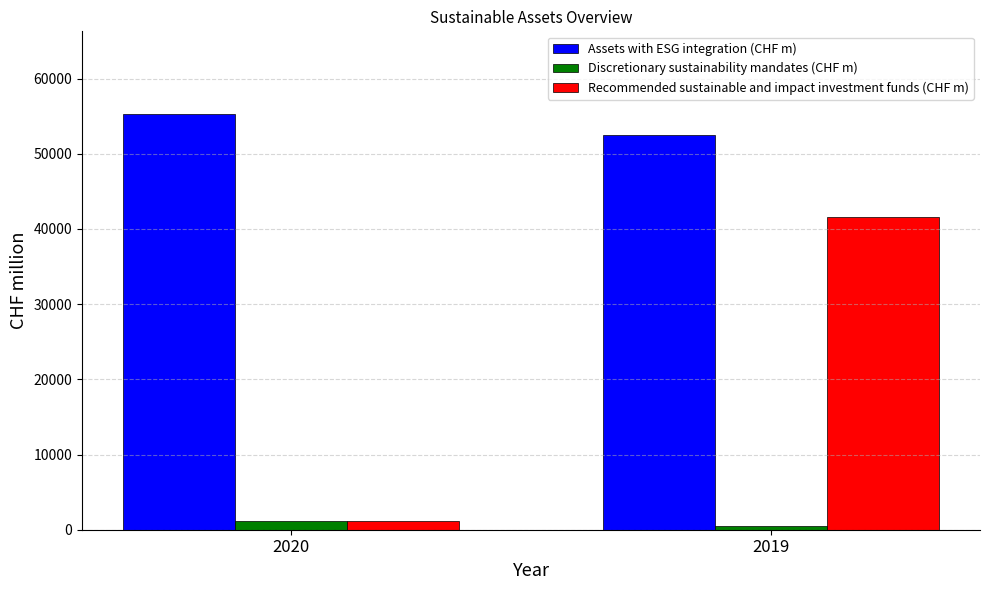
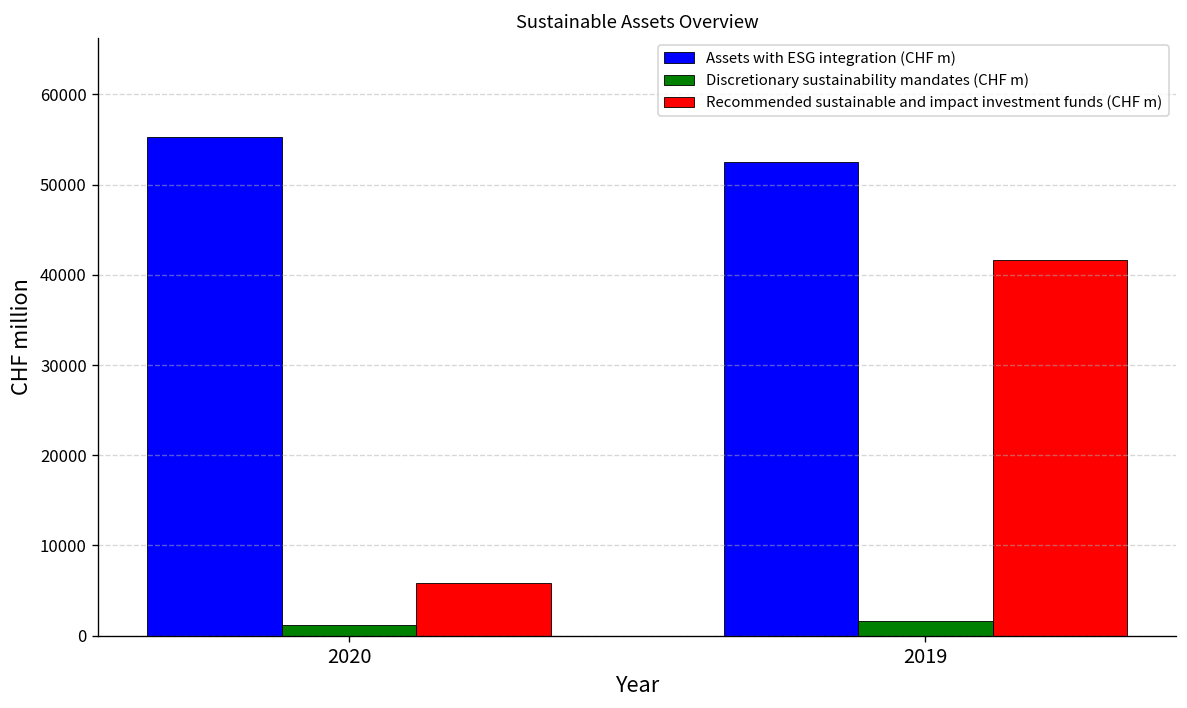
Recommended sustainable and impact investment funds (CHF m), 2020: 1000 -> 6000
Discretionary sustainability mandates (CHF m), 2019: 1000 -> 2000
